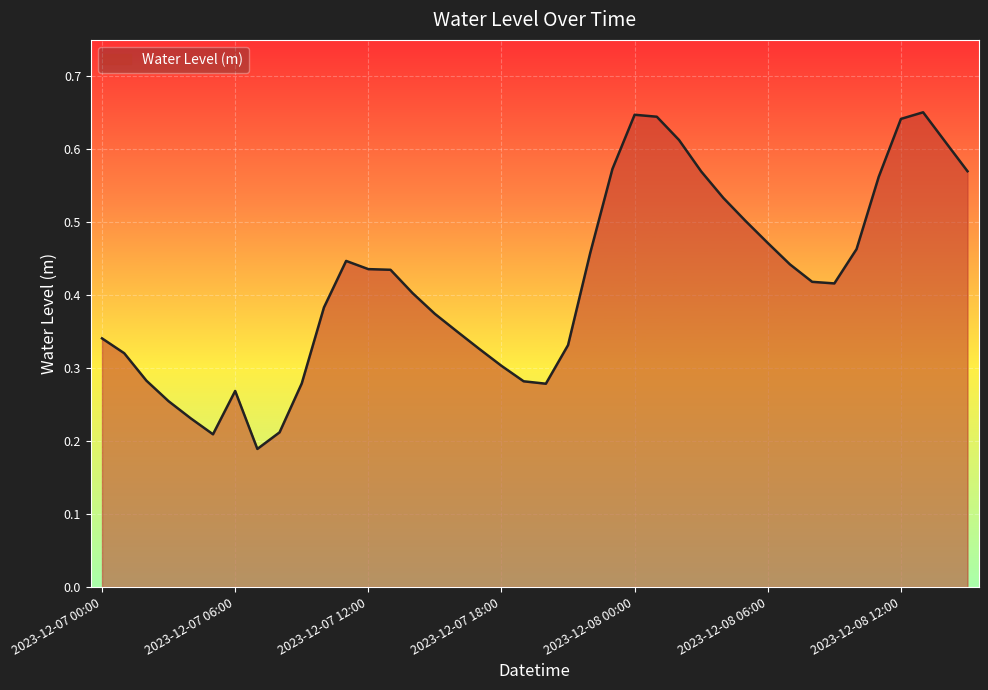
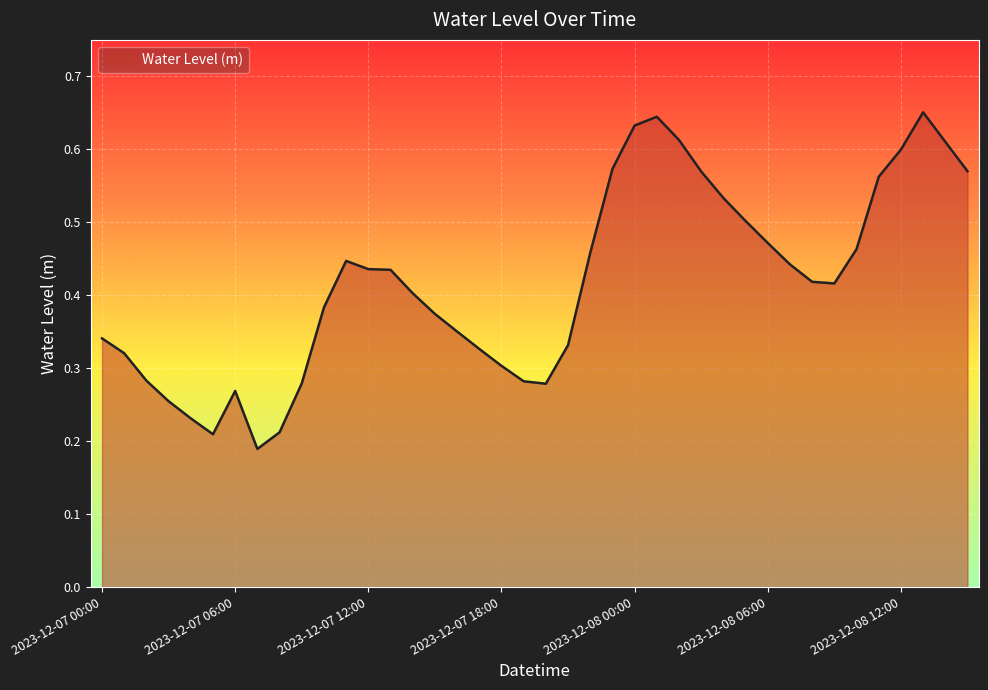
2023-12-08 00:00: 0.65 -> 0.63
2023-12-08 12:00: 0.64 -> 0.60
